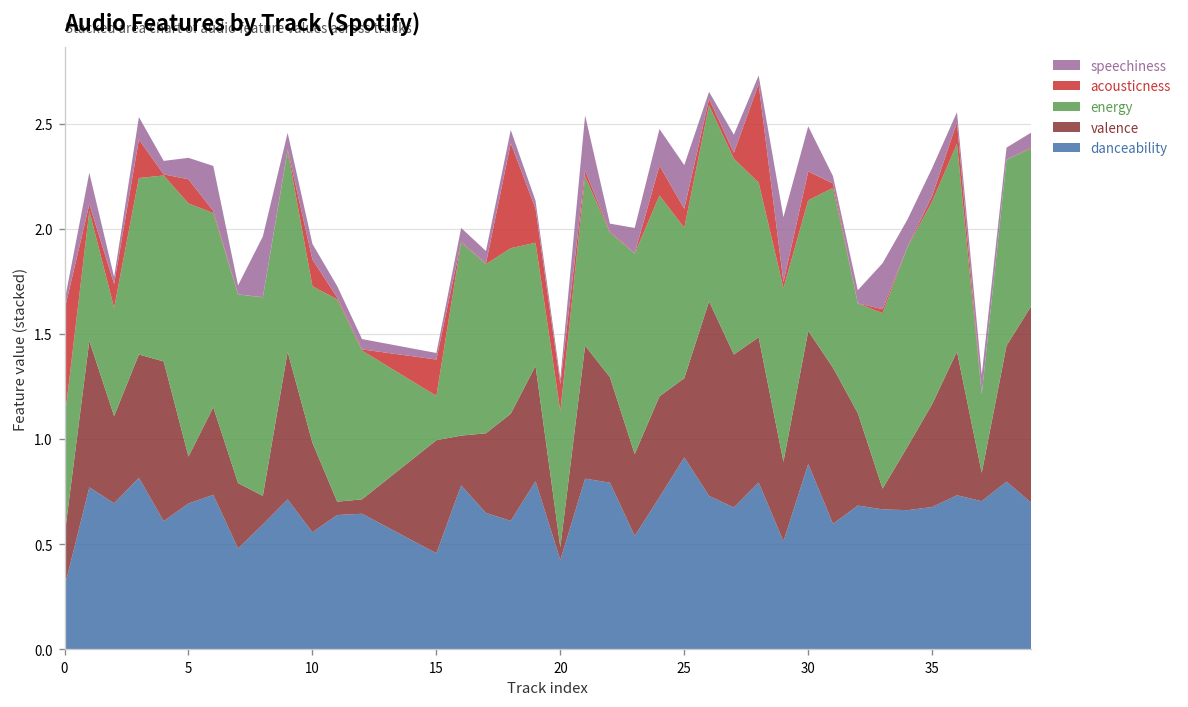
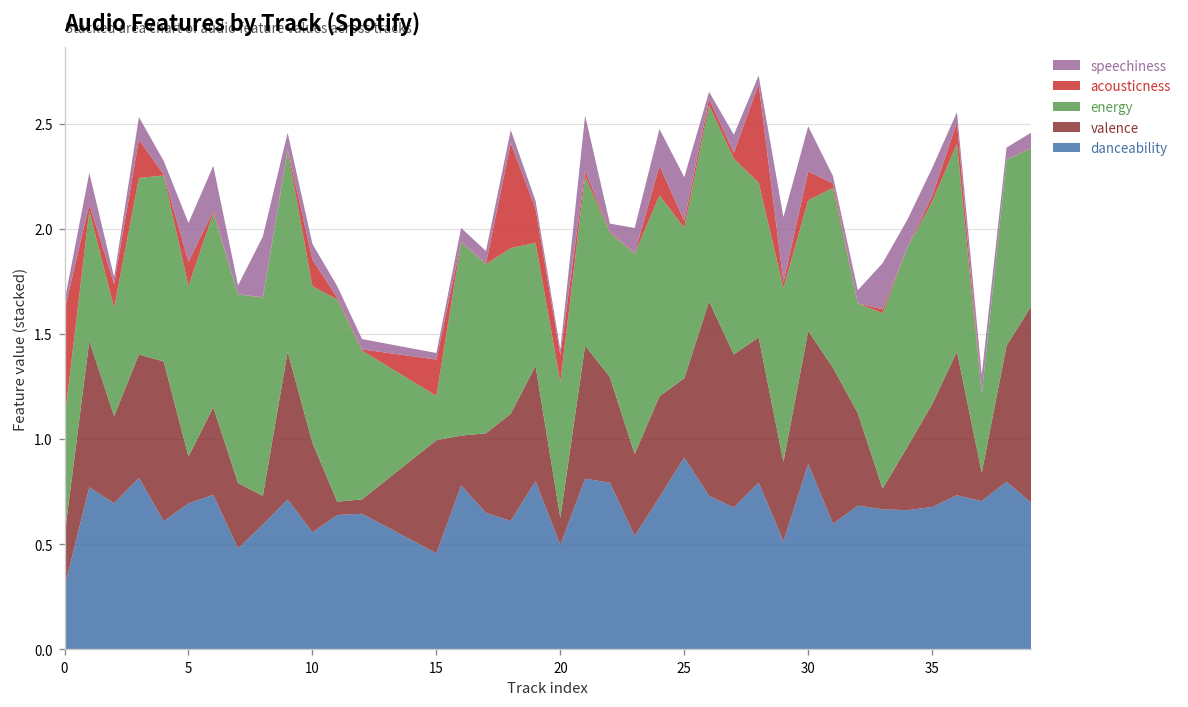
energy, 5: 1.21 -> 0.81
speechiness, 5: 0.10 -> 0.19
danceability, 20: 0.42 -> 0.50
valence, 20: 0.06 -> 0.13
acousticness, 25: 0.09 -> 0.03
